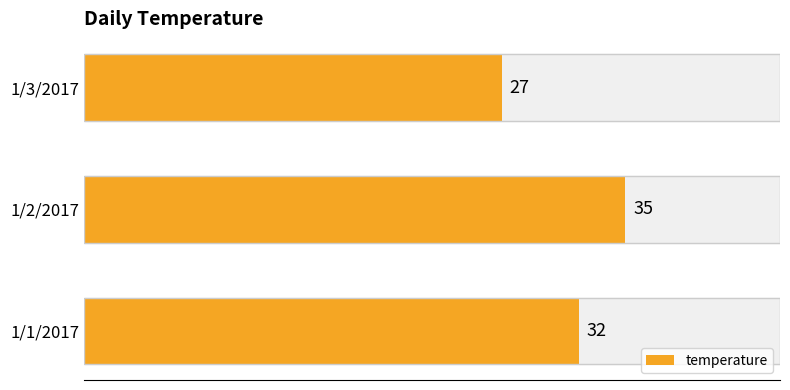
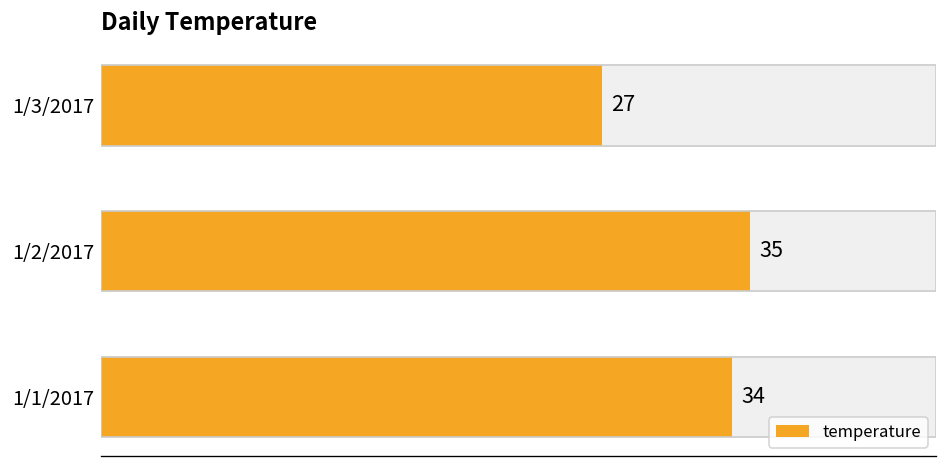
1/1/2017: 32 -> 34
